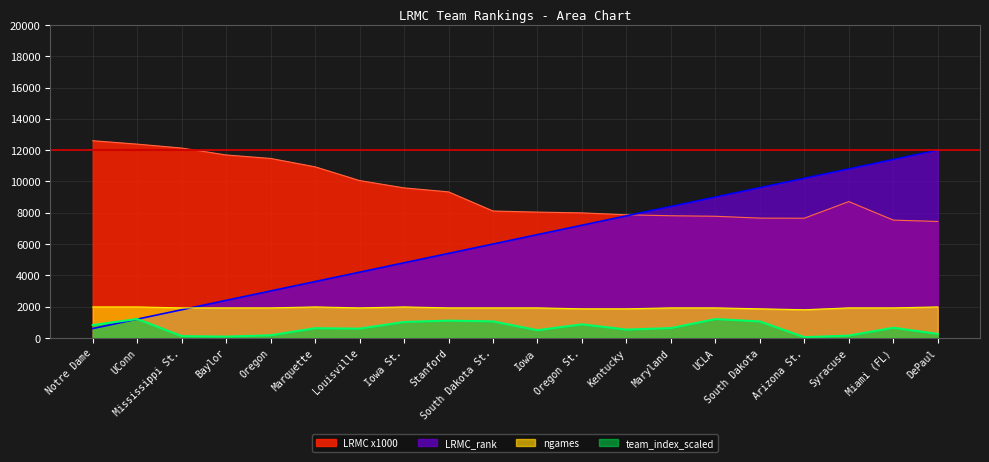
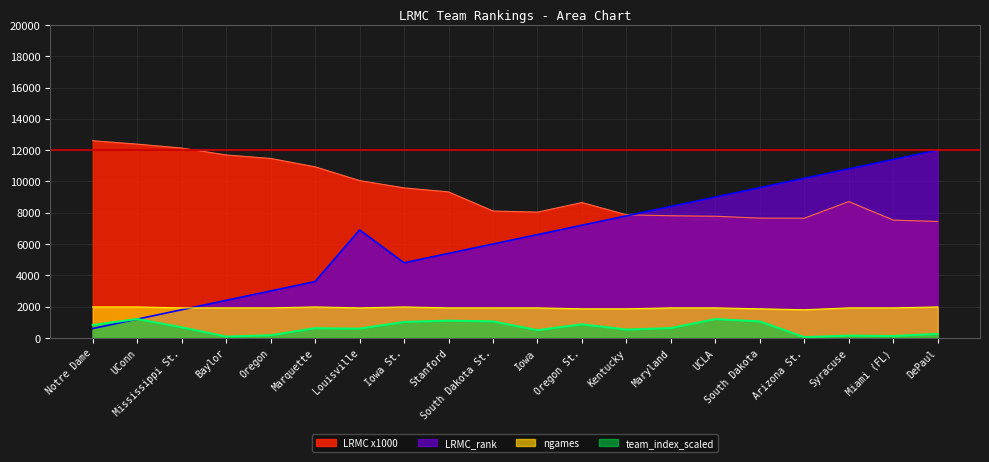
team_index_scaled, Mississippi St.: 100 -> 700
LRMC_rank, Louisville: 4200 -> 6900
LRMC x1000, Oregon St.: 8000 -> 8700
team_index_scaled, Miami (FL): 600 -> 100
